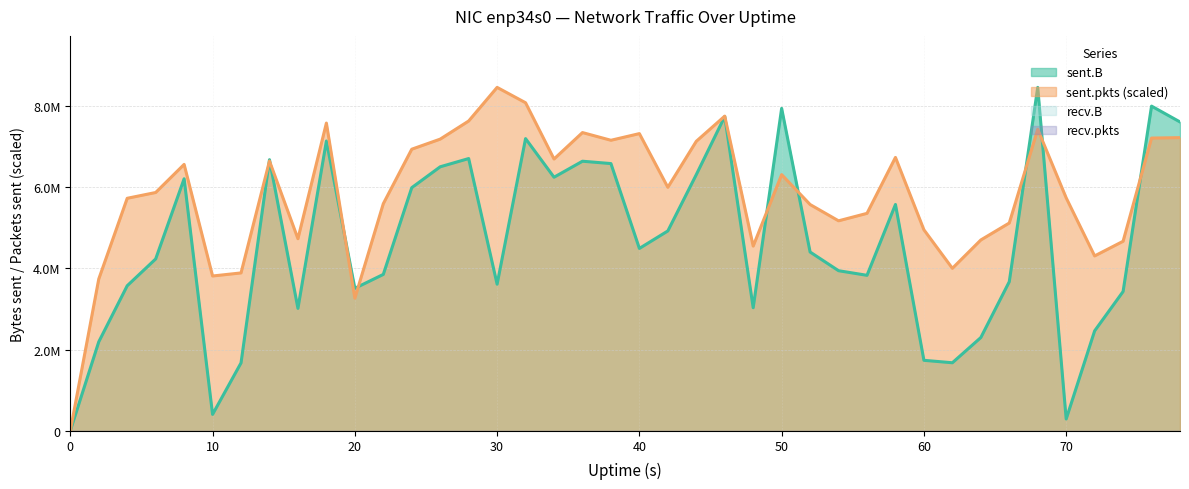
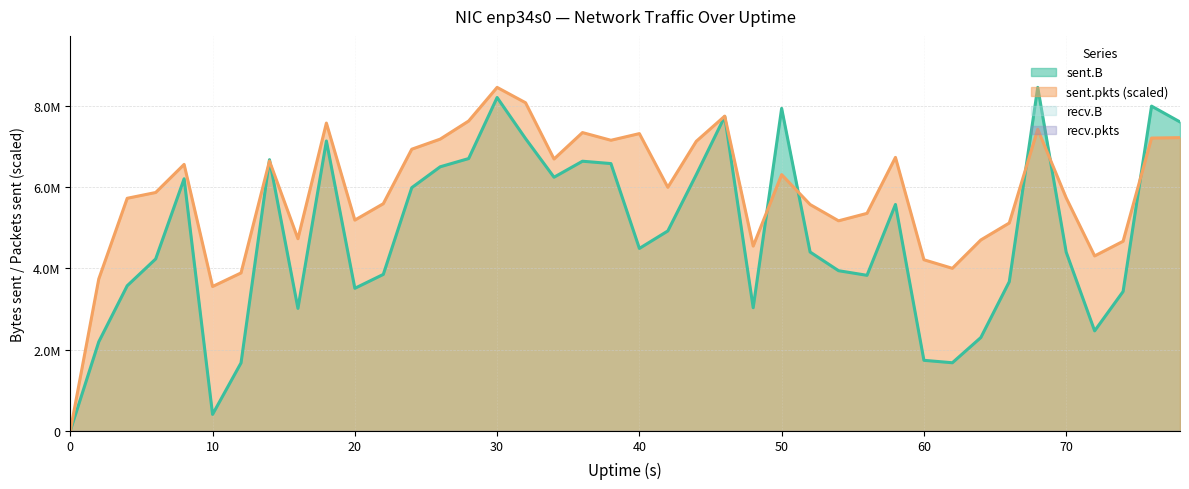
sent.pkts (scaled), 10: 3800000 -> 3600000
sent.pkts (scaled), 20: 3300000 -> 5200000
sent.B, 30: 3600000 -> 8200000
sent.pkts (scaled), 60: 4900000 -> 4200000
sent.B, 70: 300000 -> 4400000
